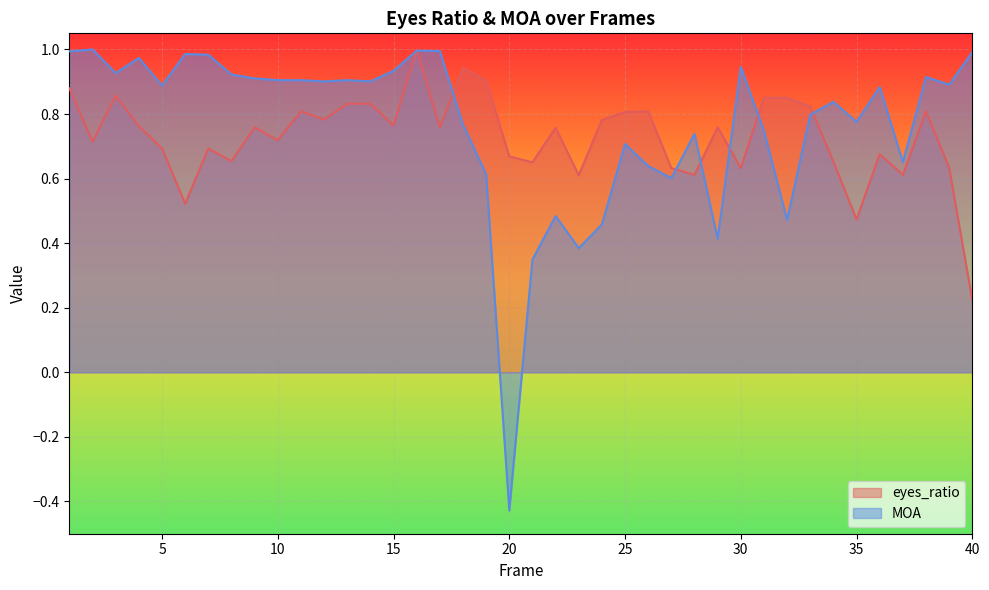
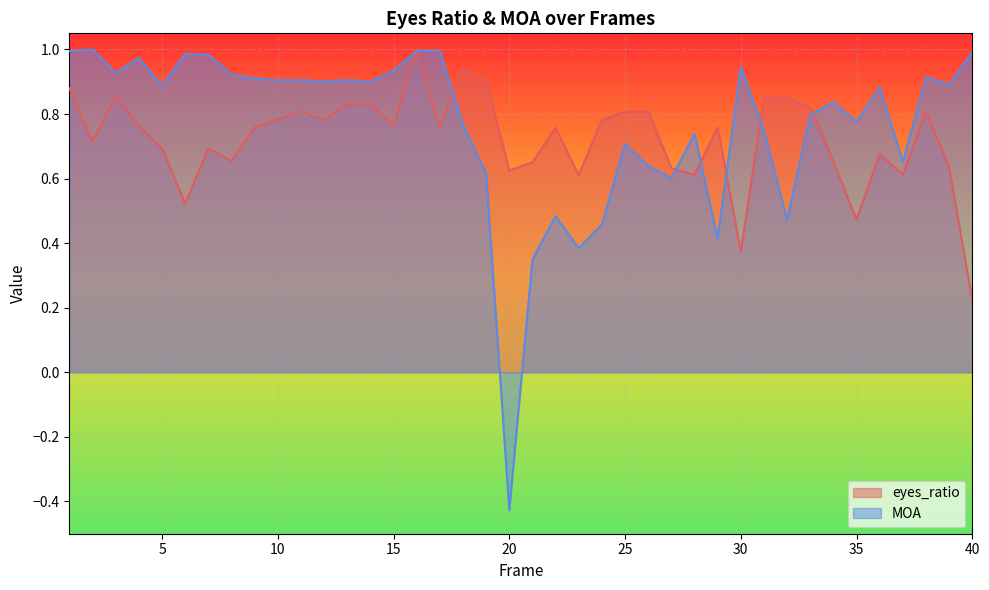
eyes_ratio, 10: 0.72 -> 0.78
eyes_ratio, 20: 0.67 -> 0.62
eyes_ratio, 30: 0.63 -> 0.37
